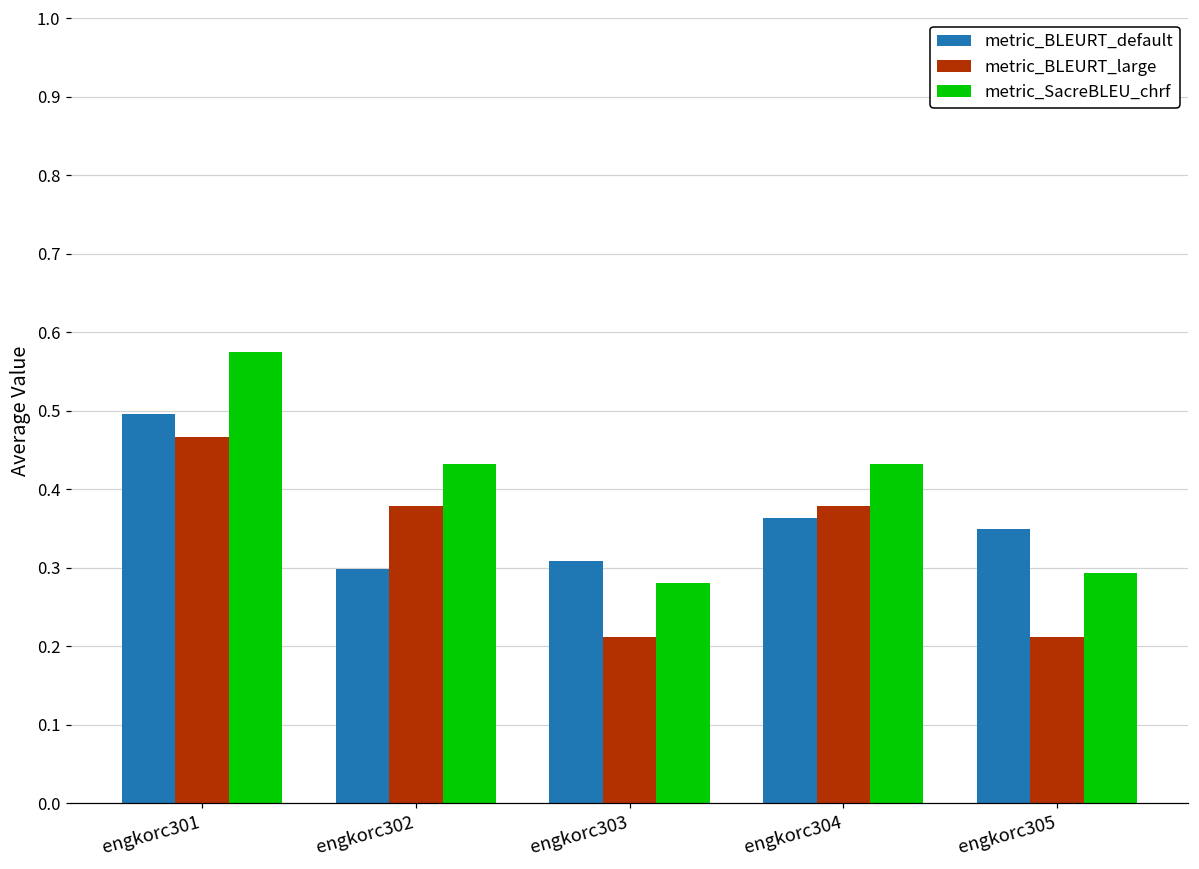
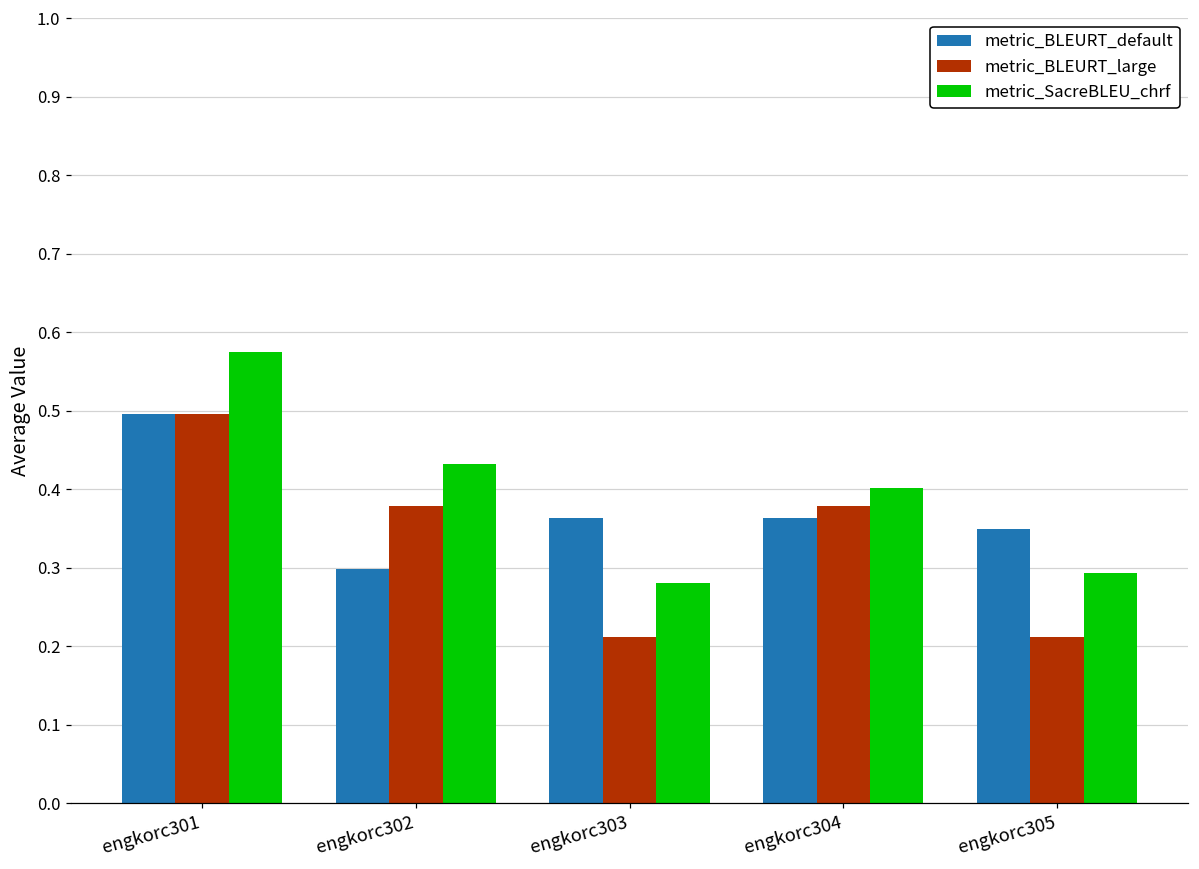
metric_BLEURT_large, engkorc301: 0.47 -> 0.50
metric_BLEURT_default, engkorc303: 0.31 -> 0.36
metric_SacreBLEU_chrf, engkorc304: 0.43 -> 0.40
